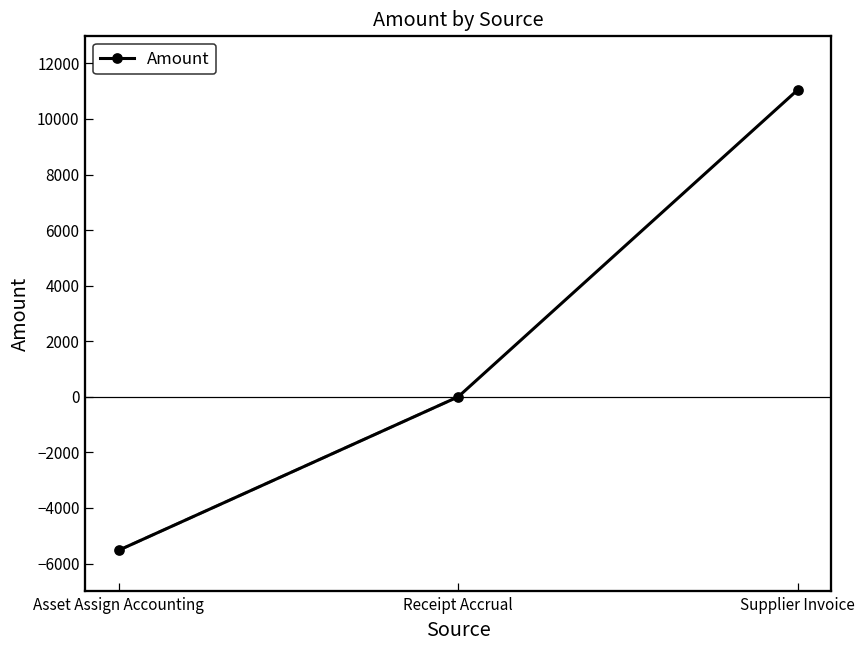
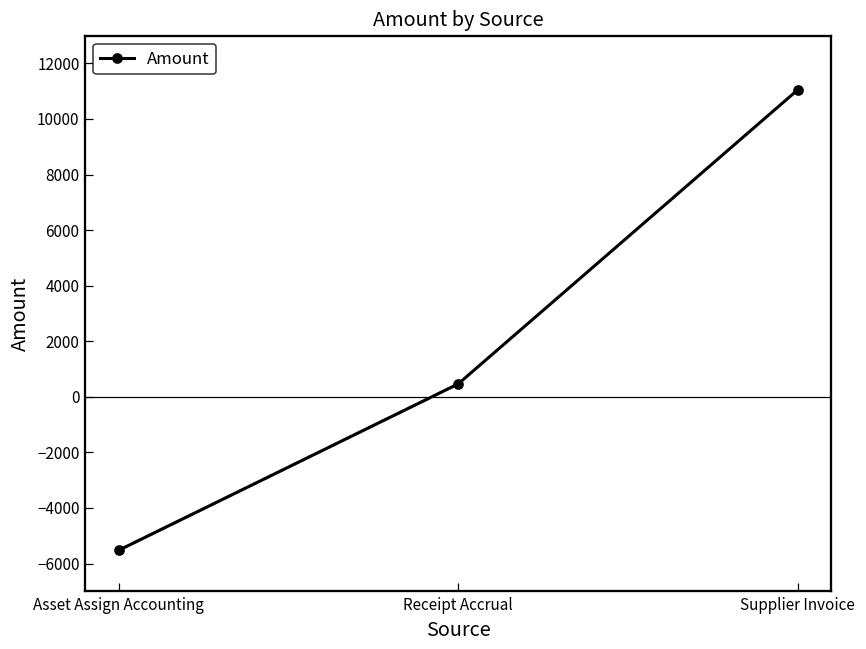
Amount, Receipt Accrual: 0 -> 500
